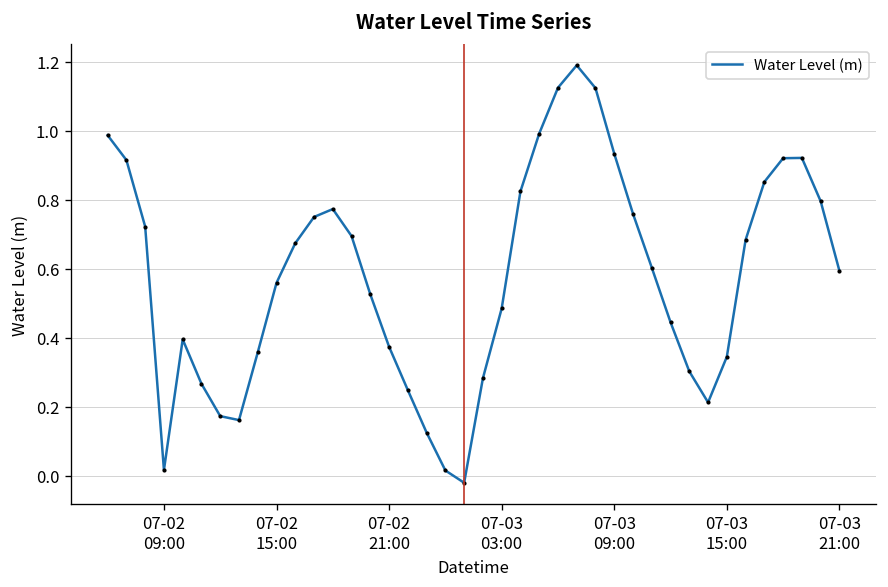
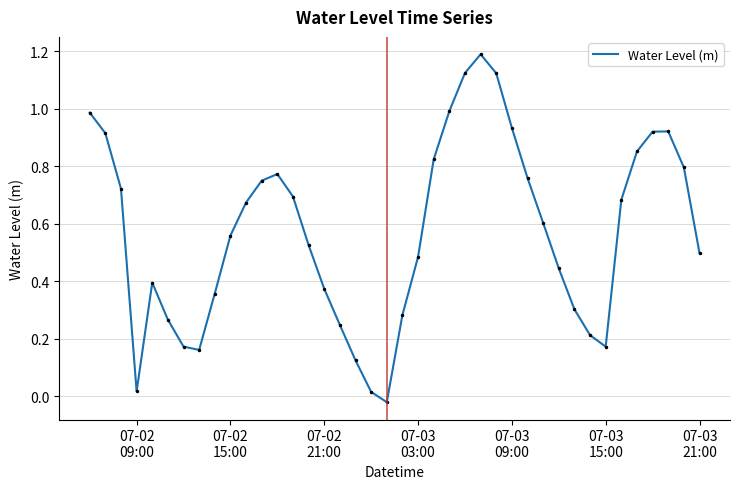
07-03 15:00: 0.34 -> 0.17
07-03 21:00: 0.59 -> 0.50
